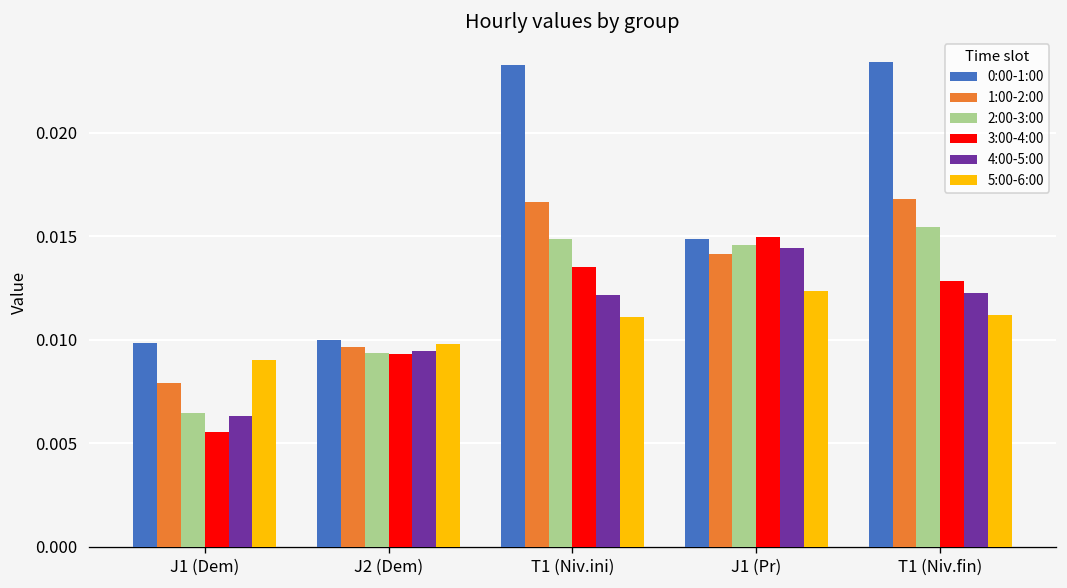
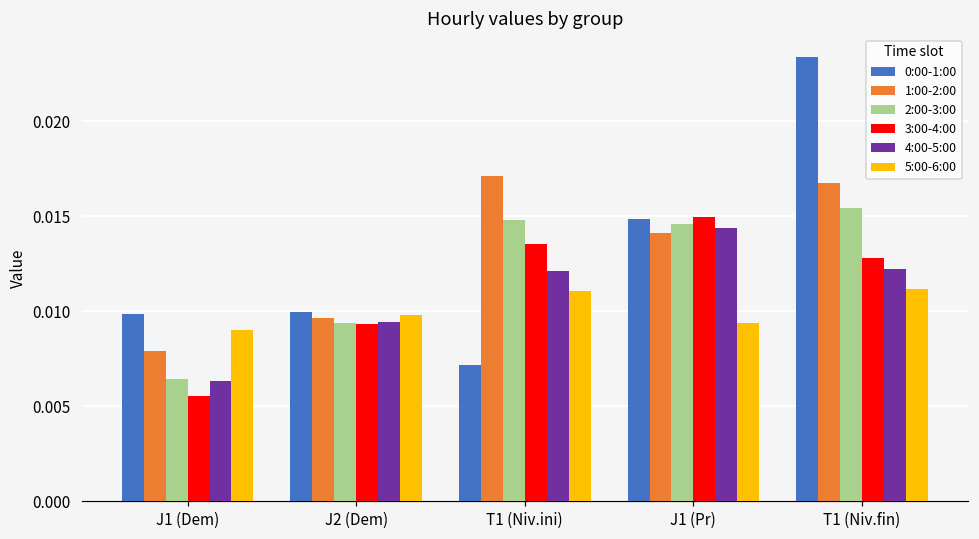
0:00-1:00, T1 (Niv.ini): 0.0232 -> 0.0072
1:00-2:00, T1 (Niv.ini): 0.0167 -> 0.0171
5:00-6:00, J1 (Pr): 0.0123 -> 0.0094
